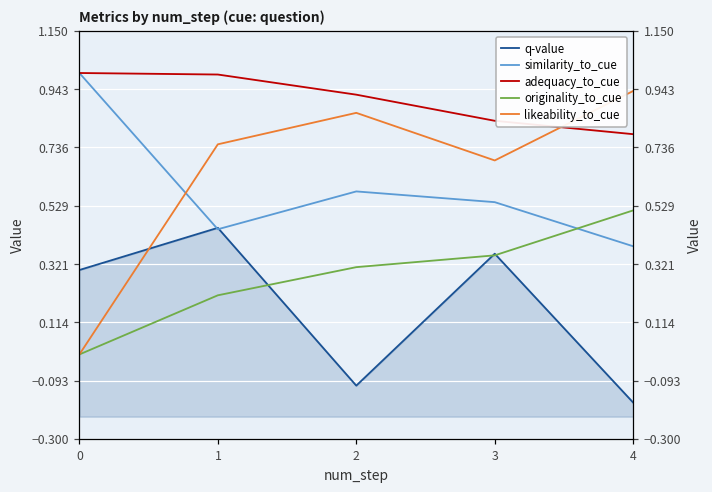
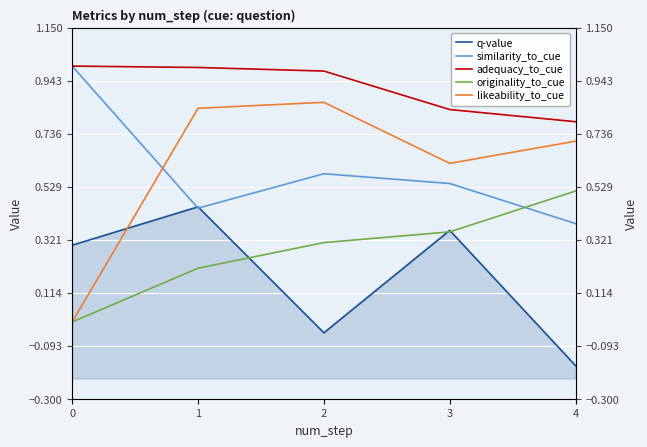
likeability_to_cue, 1: 0.75 -> 0.84
q-value, 2: -0.11 -> -0.04
adequacy_to_cue, 2: 0.92 -> 0.98
likeability_to_cue, 3: 0.69 -> 0.62
likeability_to_cue, 4: 0.94 -> 0.71
